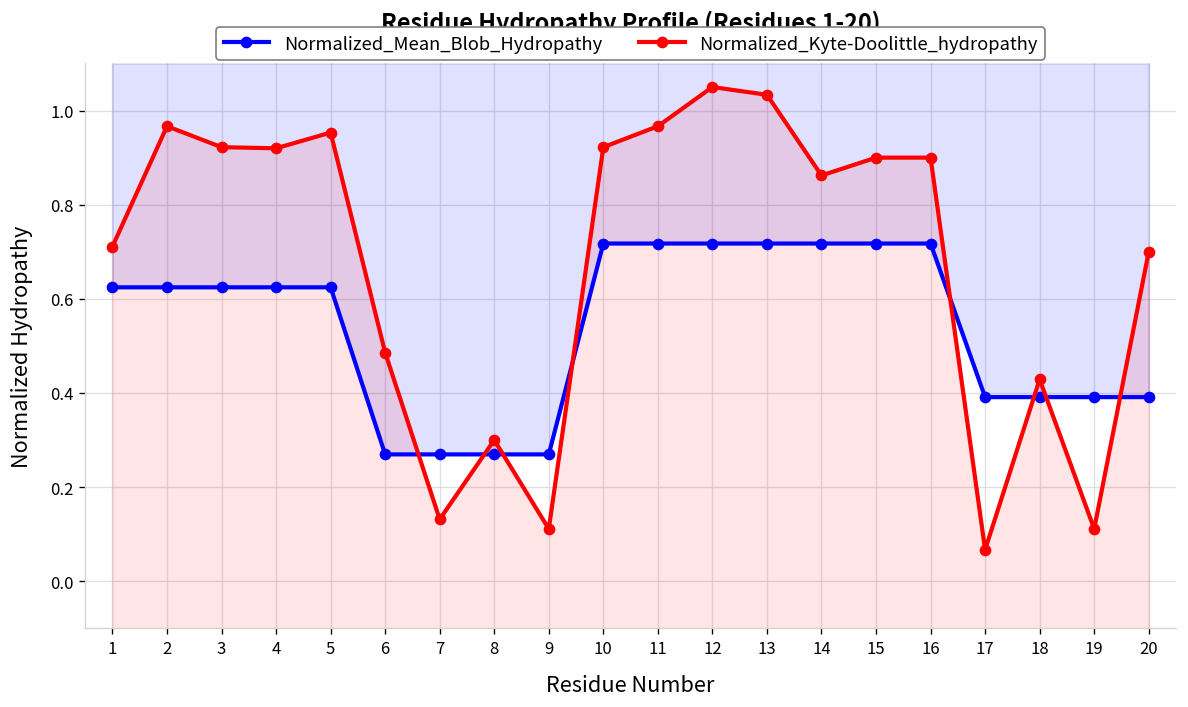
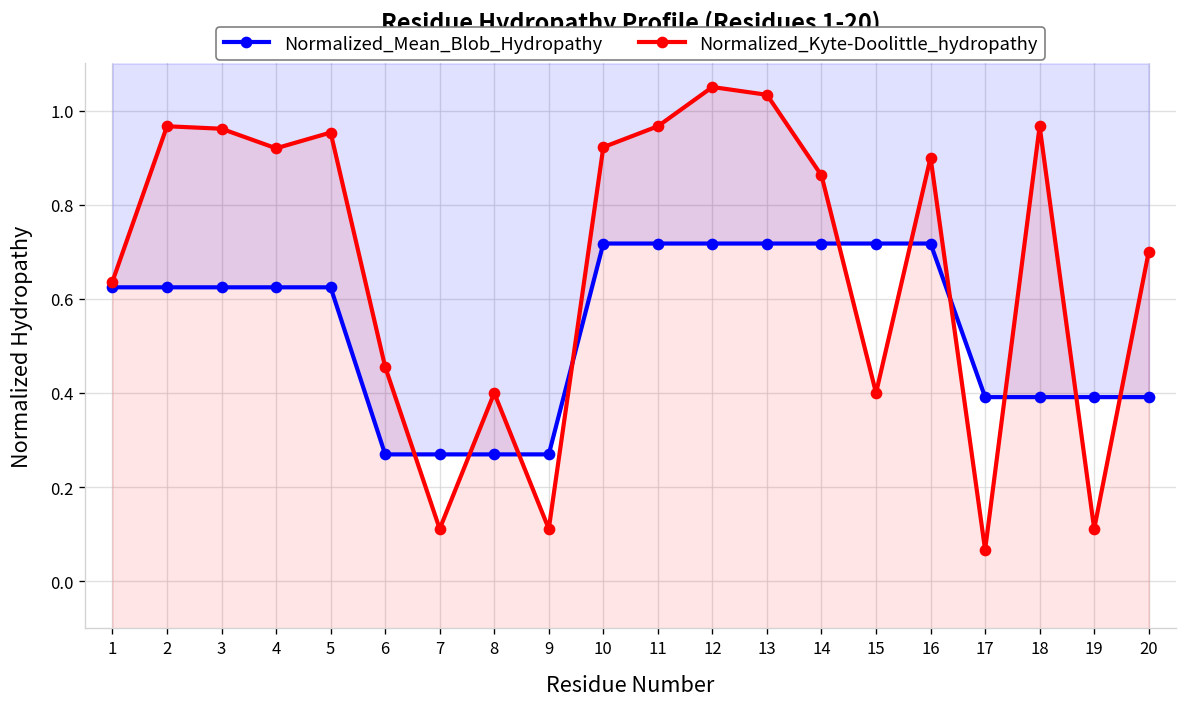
Normalized_Kyte-Doolittle_hydropathy, 1: 0.71 -> 0.64
Normalized_Kyte-Doolittle_hydropathy, 3: 0.92 -> 0.96
Normalized_Kyte-Doolittle_hydropathy, 6: 0.49 -> 0.46
Normalized_Kyte-Doolittle_hydropathy, 7: 0.13 -> 0.11
Normalized_Kyte-Doolittle_hydropathy, 8: 0.3 -> 0.4
Normalized_Kyte-Doolittle_hydropathy, 15: 0.9 -> 0.4
Normalized_Kyte-Doolittle_hydropathy, 18: 0.43 -> 0.97
